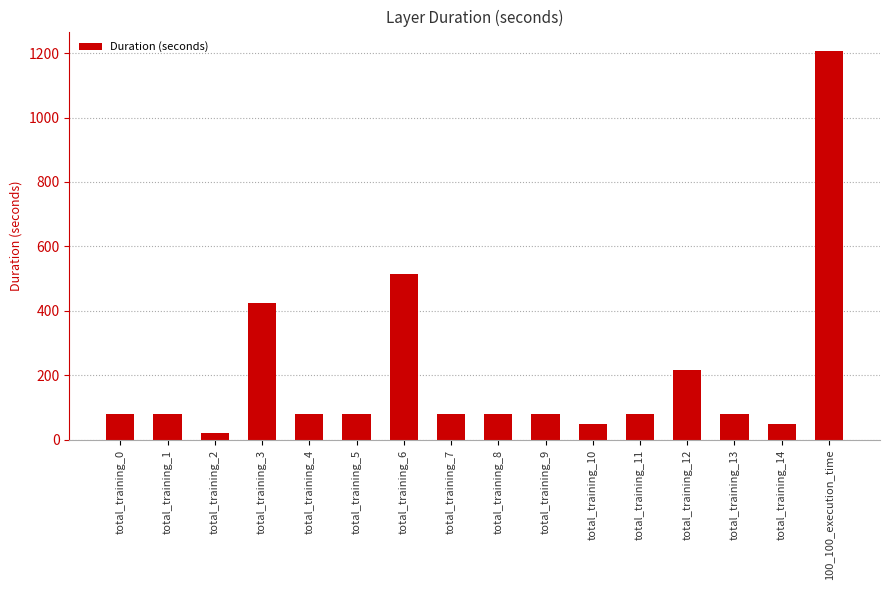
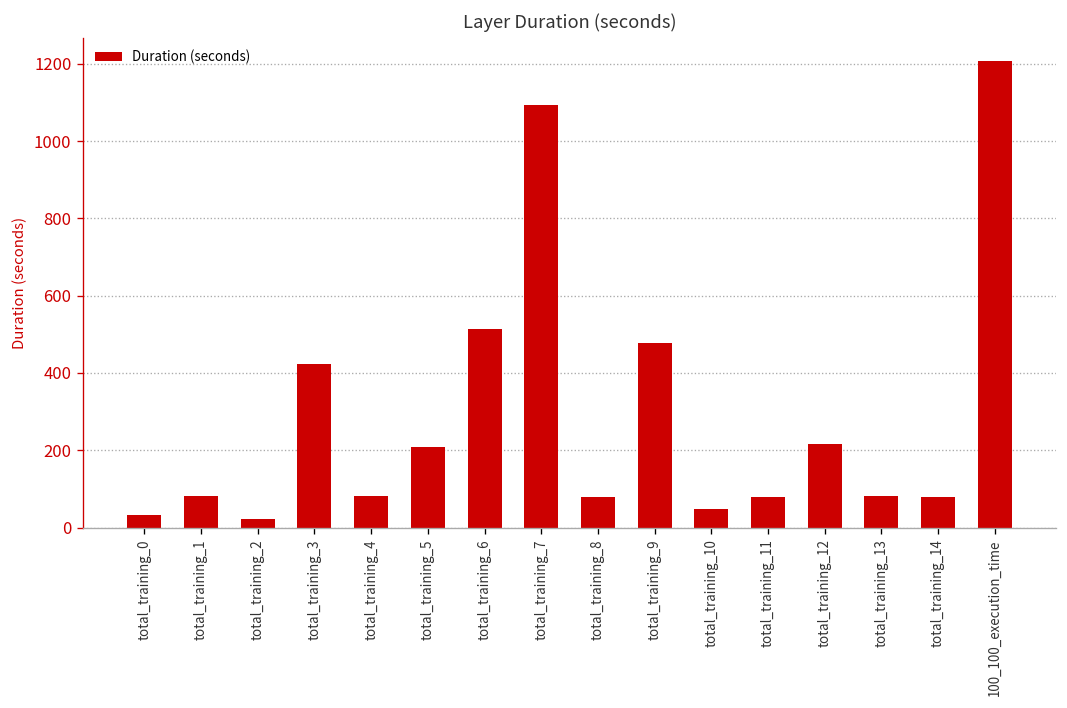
total_training_0: 80 -> 30
total_training_5: 80 -> 210
total_training_7: 80 -> 1090
total_training_9: 80 -> 480
total_training_14: 50 -> 80
